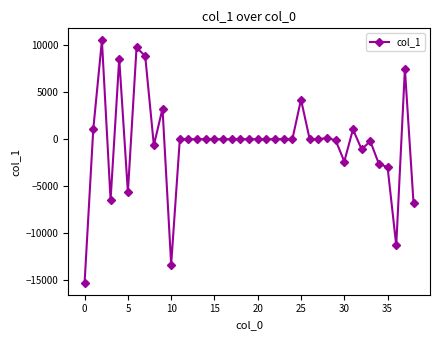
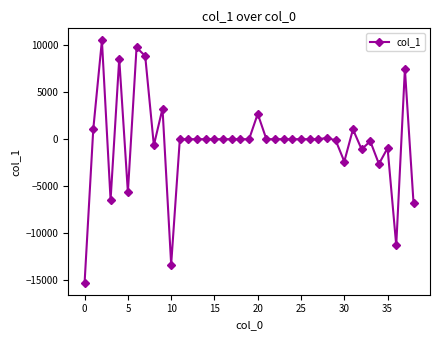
20: 0 -> 3000
25: 4000 -> 0
35: -3000 -> -1000
